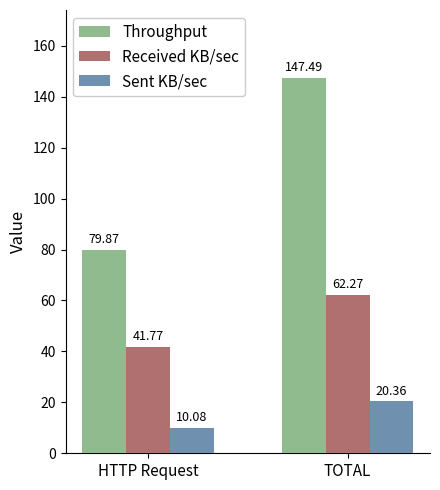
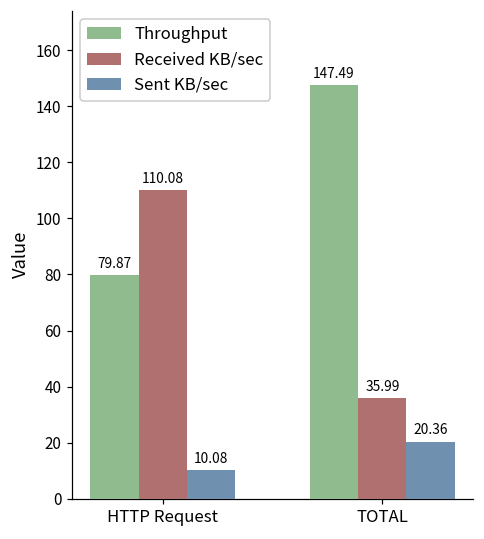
Received KB/sec, HTTP Request: 41.77 -> 110.08
Received KB/sec, TOTAL: 62.27 -> 35.99
